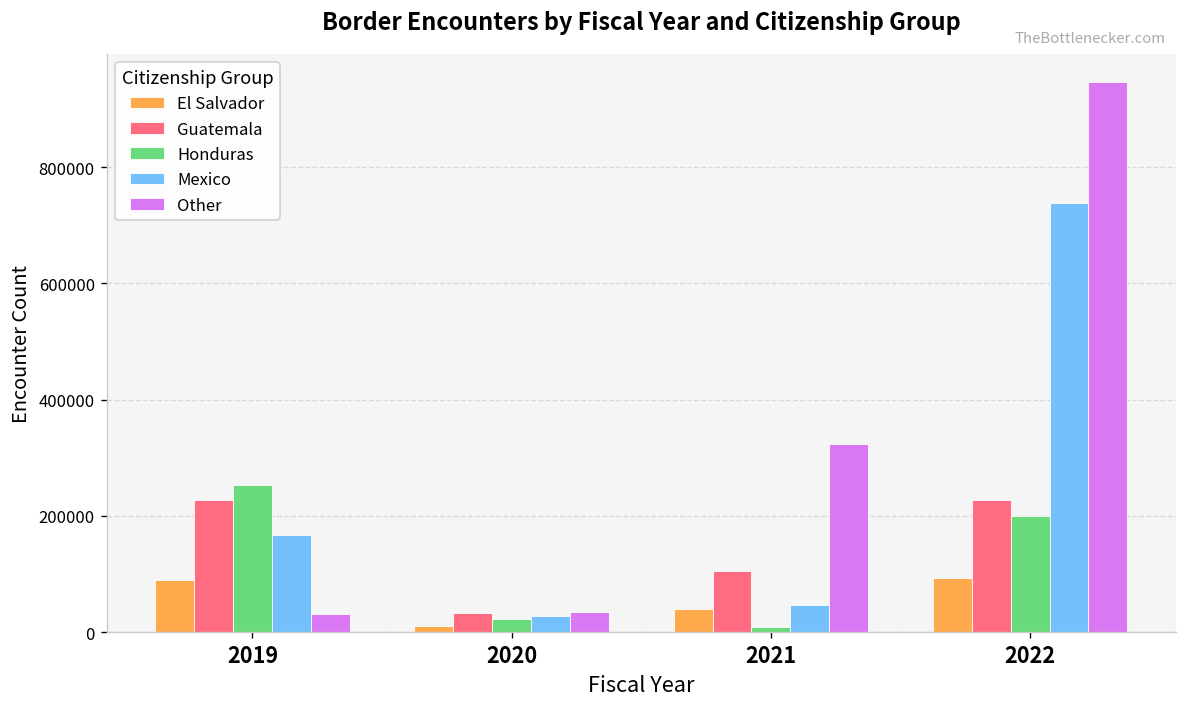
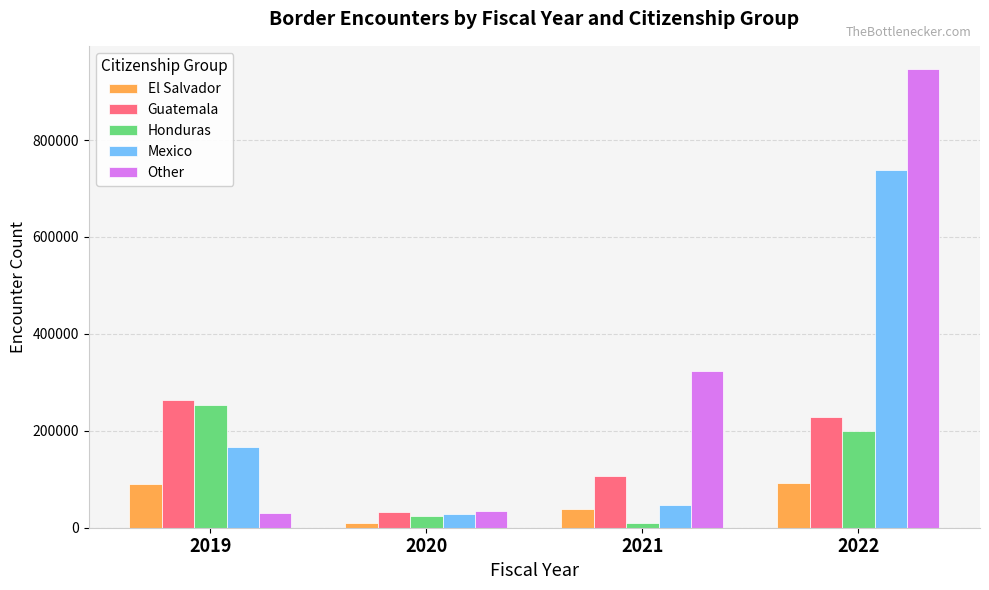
Guatemala, 2019: 230000 -> 260000
